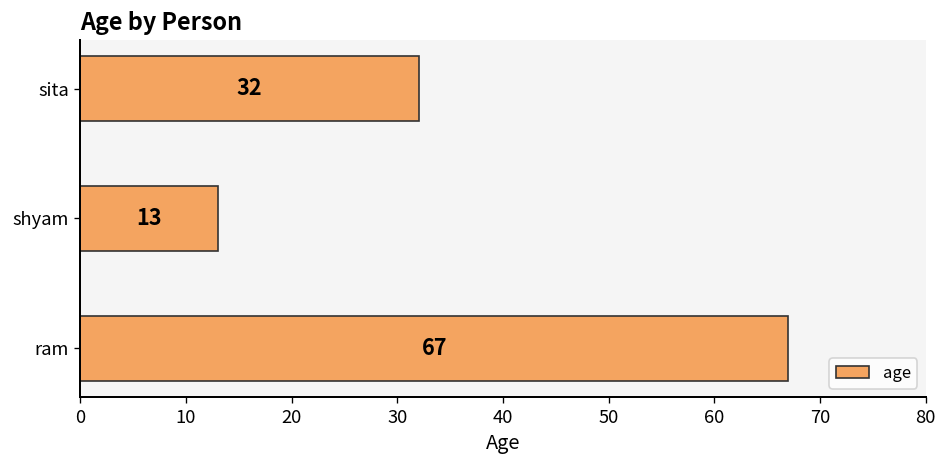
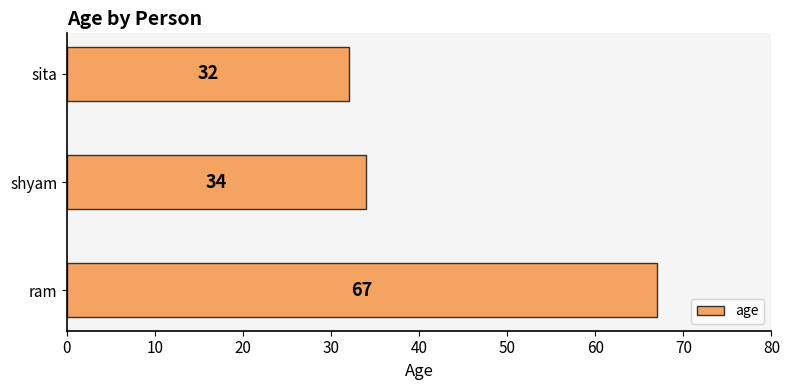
shyam: 13 -> 34
